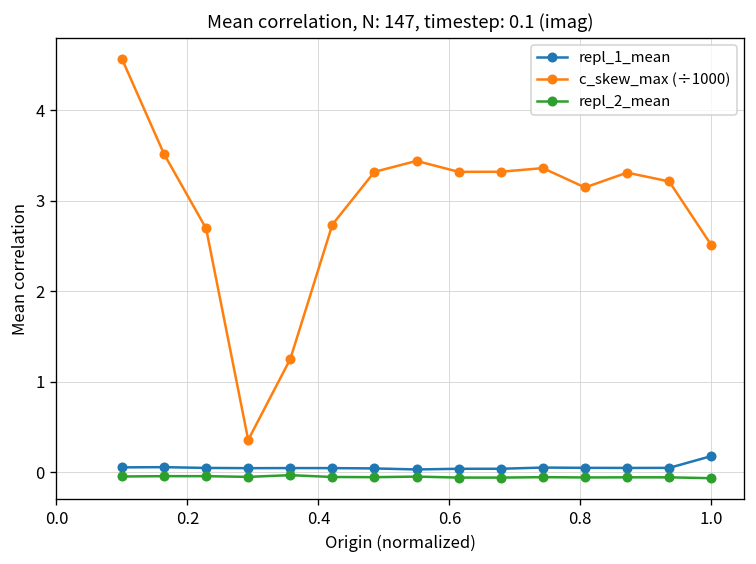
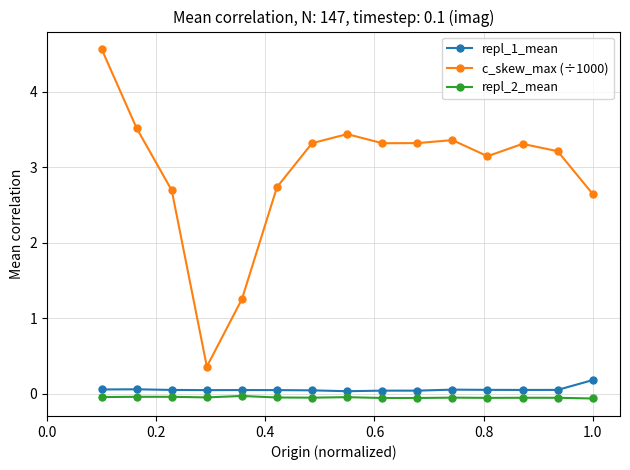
c_skew_max (÷1000), 1.0: 2.5 -> 2.6
